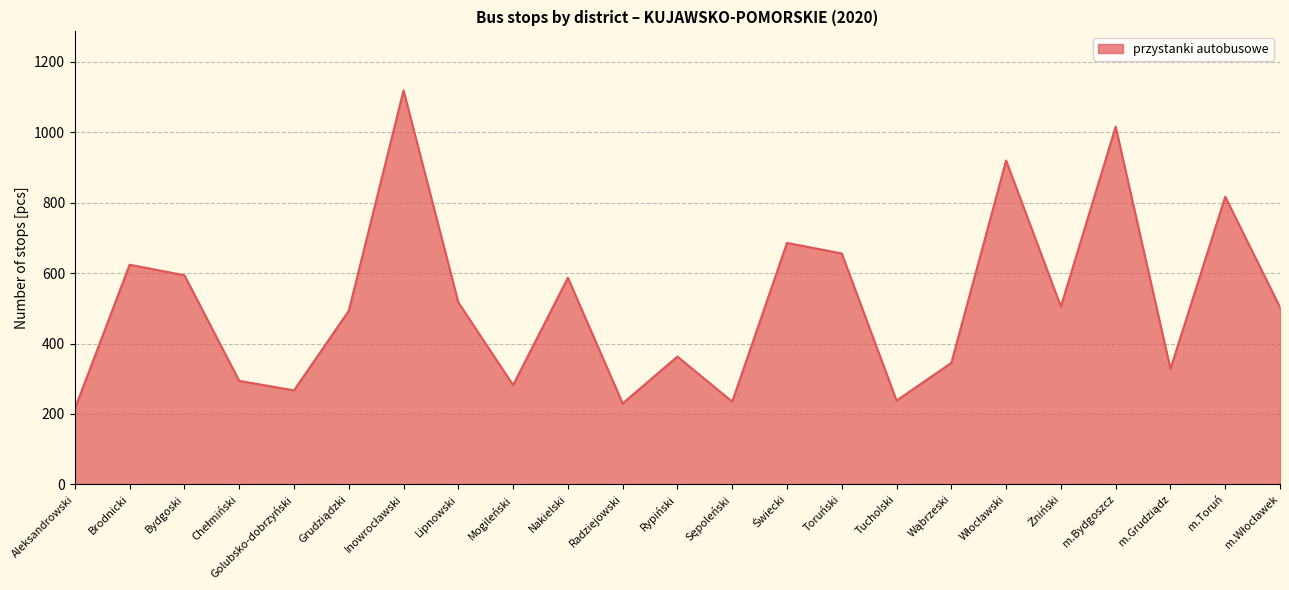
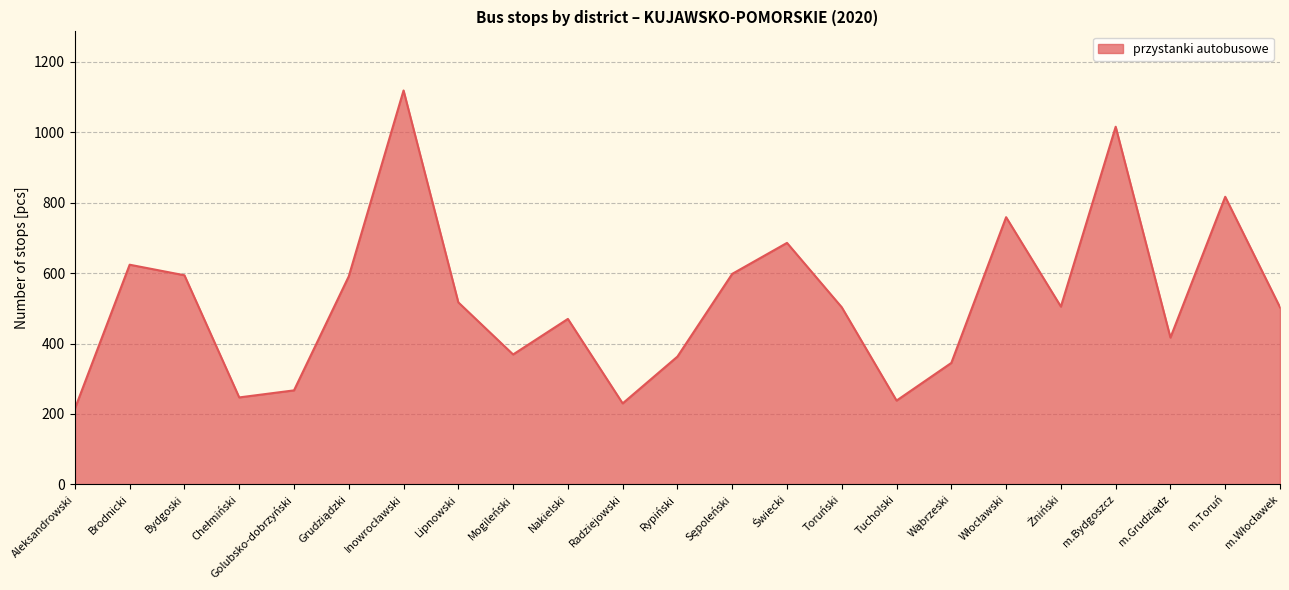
Chełmiński: 290 -> 250
Grudziądzki: 490 -> 590
Mogileński: 280 -> 370
Nakielski: 590 -> 470
Sępoleński: 240 -> 600
Toruński: 660 -> 500
Włocławski: 920 -> 760
m.Grudziądz: 330 -> 420
